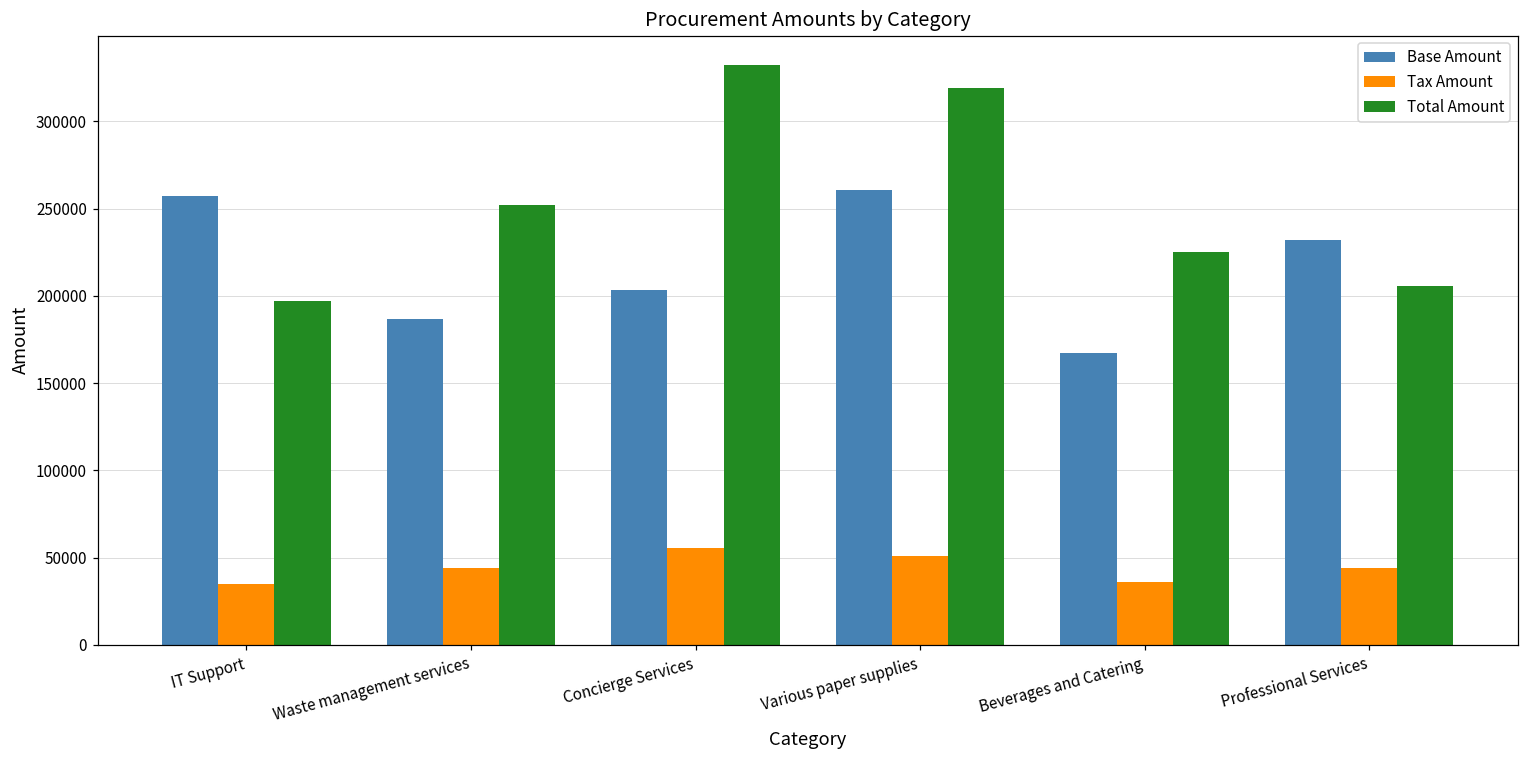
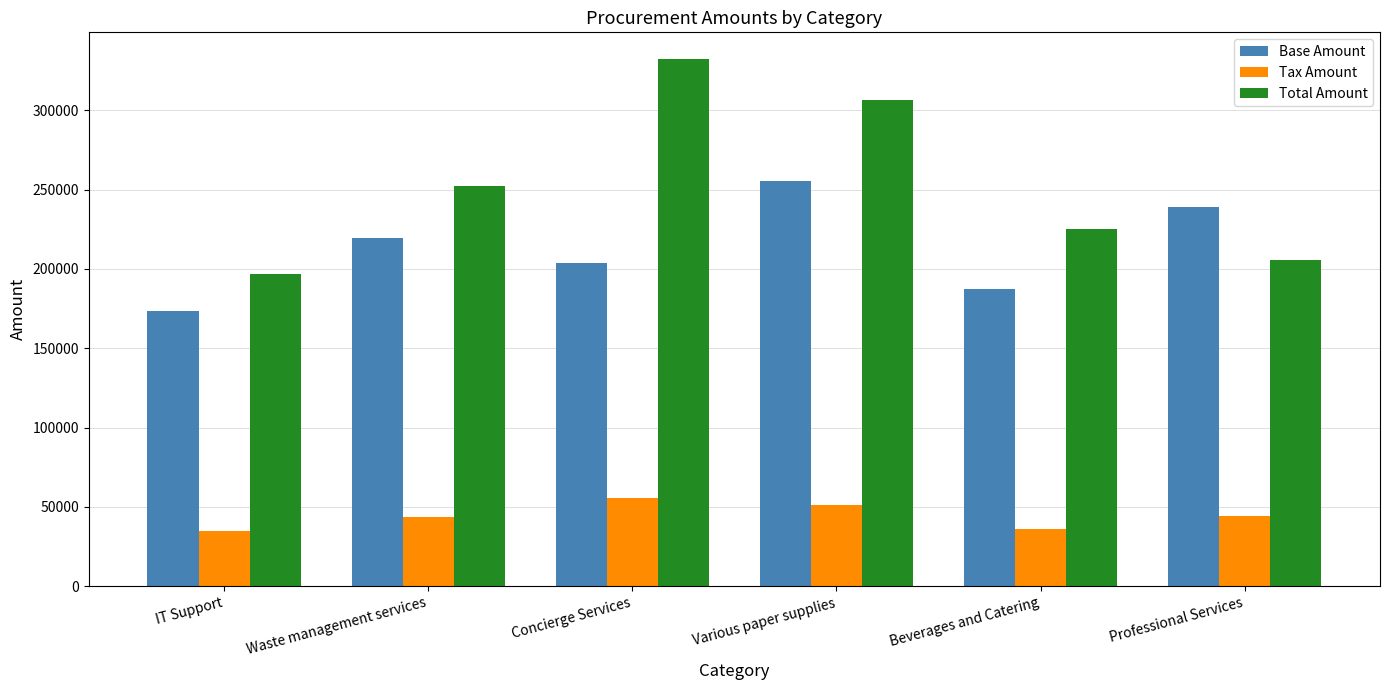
Base Amount, IT Support: 257000 -> 174000
Base Amount, Waste management services: 186000 -> 220000
Base Amount, Various paper supplies: 261000 -> 255000
Total Amount, Various paper supplies: 319000 -> 306000
Base Amount, Beverages and Catering: 167000 -> 187000
Base Amount, Professional Services: 232000 -> 239000
